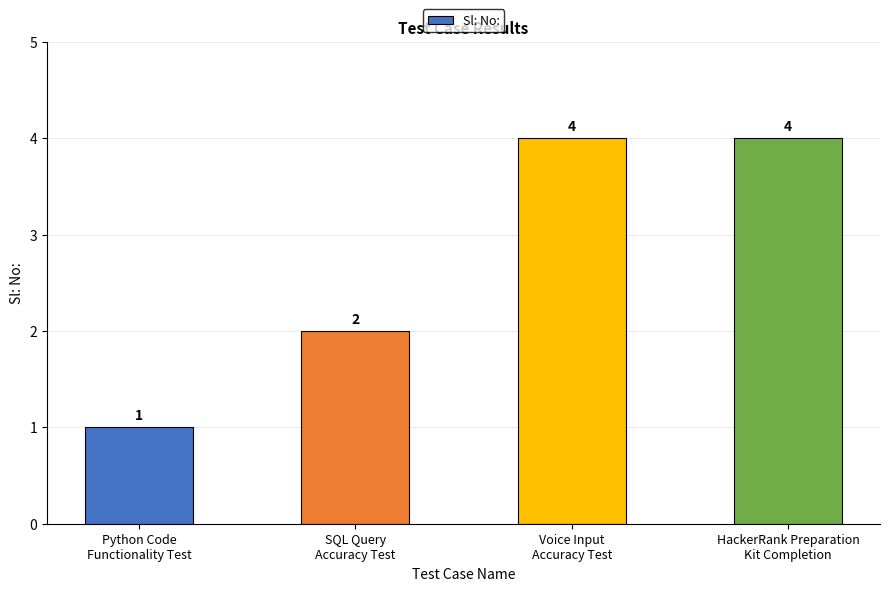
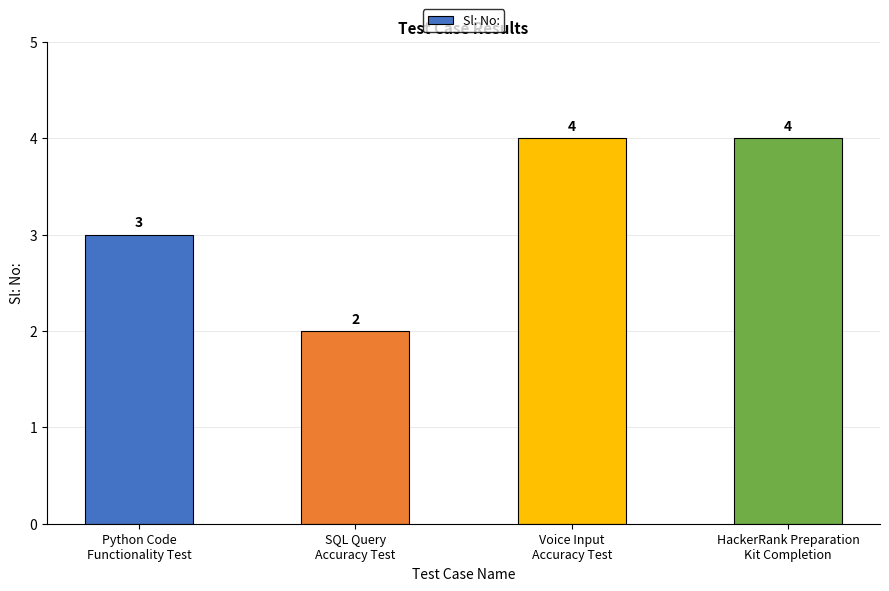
Python Code Functionality Test: 1 -> 3
